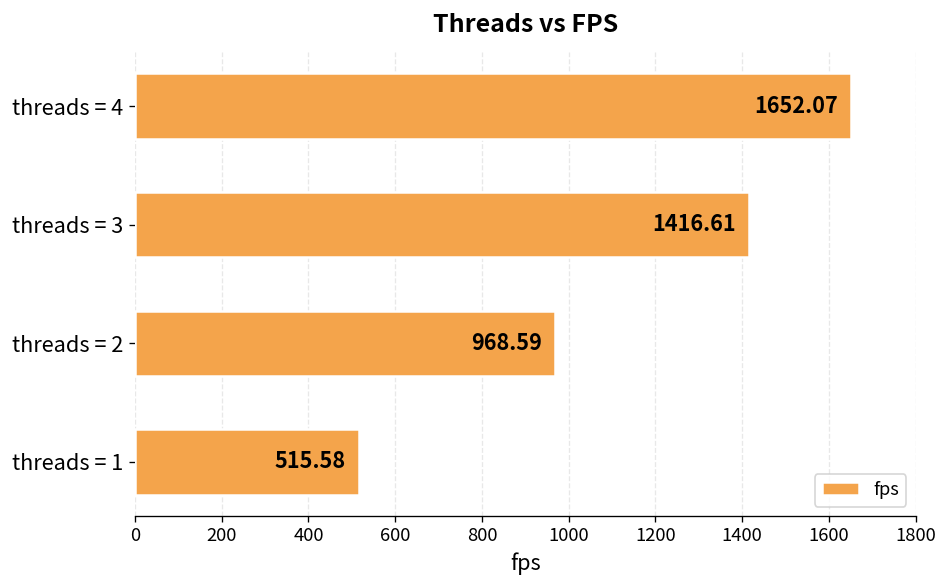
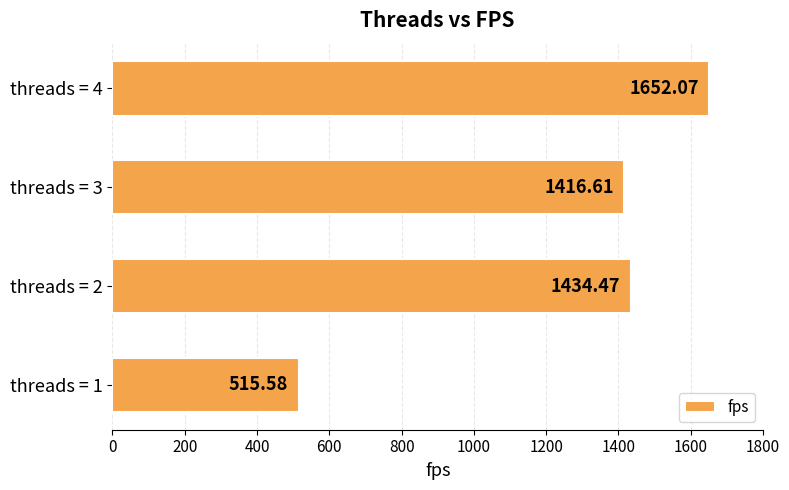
threads = 2: 968.59 -> 1434.47
